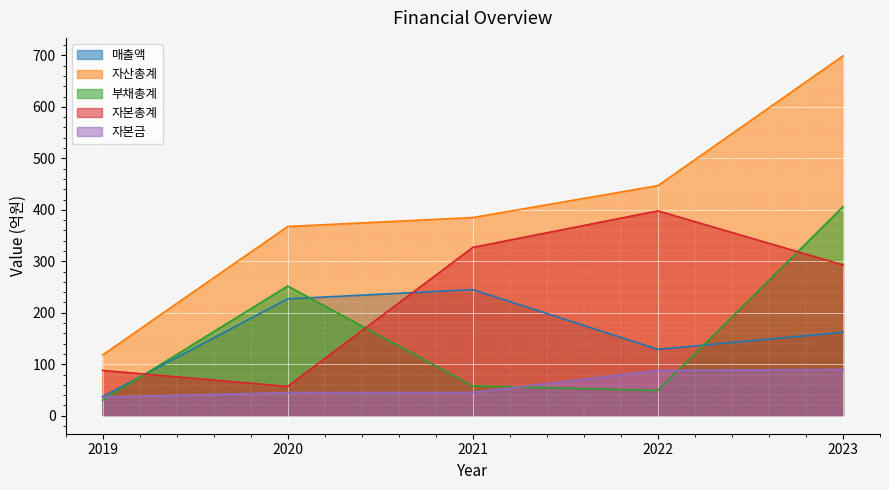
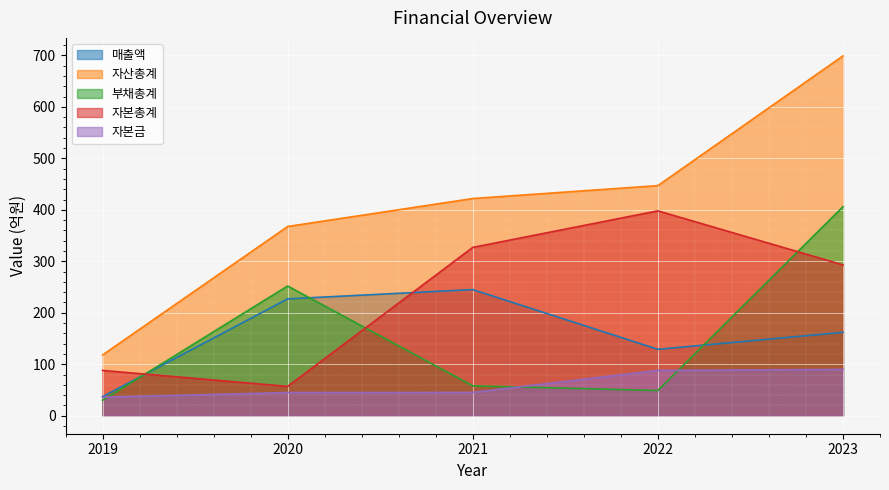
자산총계, 2021: 390 -> 420
